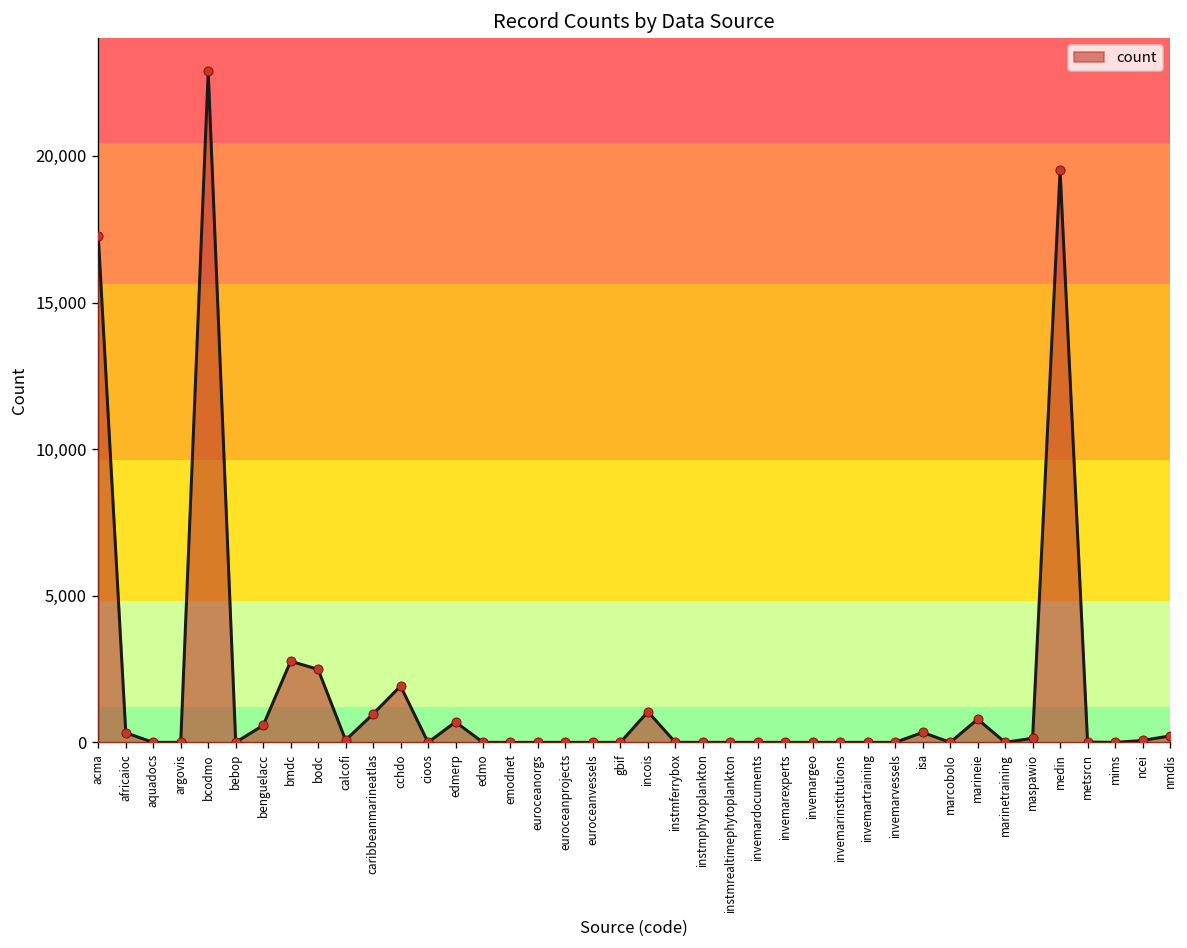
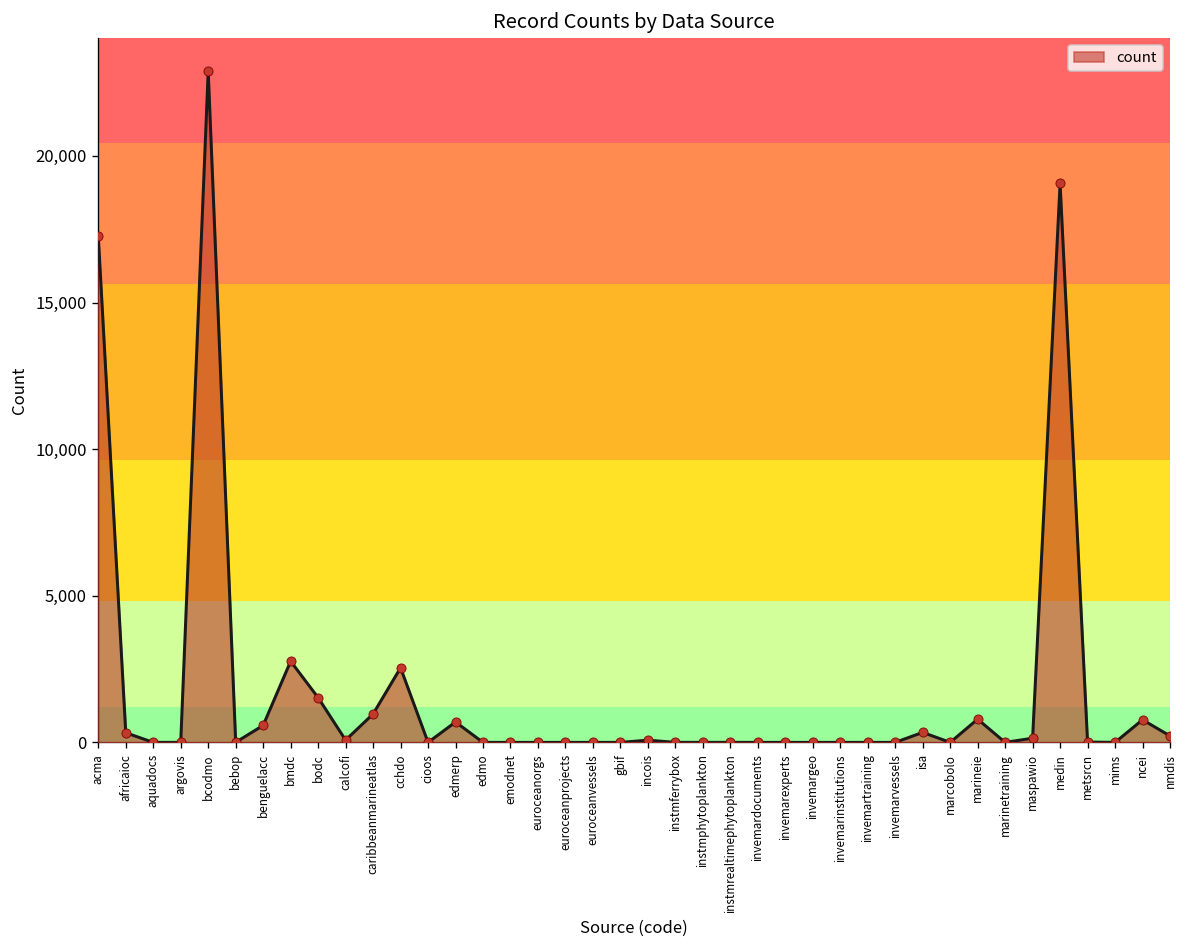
bodc: 2,500 -> 1,500
cchdo: 1,900 -> 2,500
incois: 1,000 -> 100
medin: 19,500 -> 19,100
ncei: 100 -> 800
